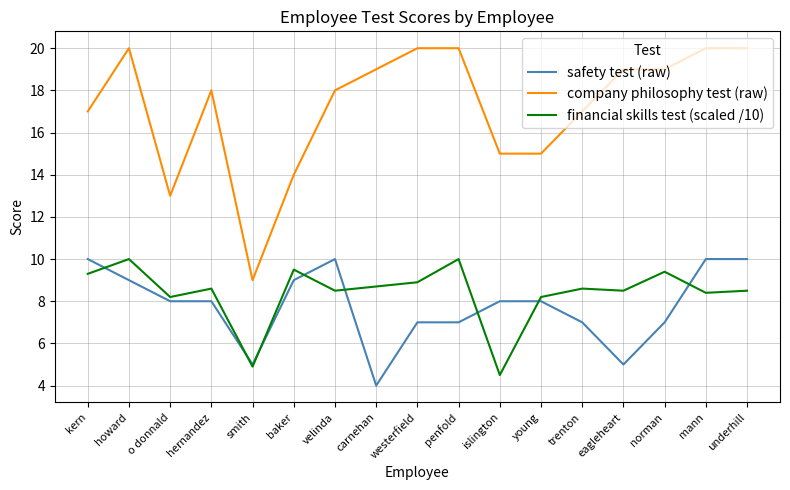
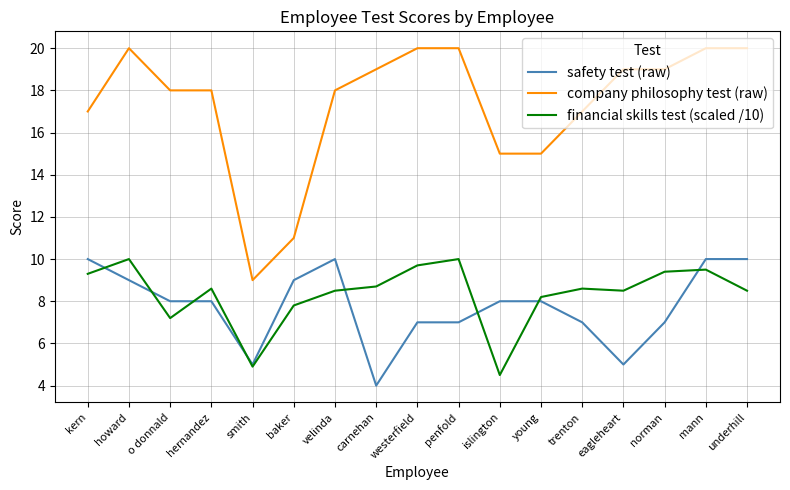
company philosophy test (raw), o donnald: 13 -> 18
financial skills test (scaled /10), o donnald: 8.2 -> 7.2
company philosophy test (raw), baker: 14 -> 11
financial skills test (scaled /10), baker: 9.5 -> 7.8
financial skills test (scaled /10), westerfield: 8.9 -> 9.7
financial skills test (scaled /10), mann: 8.4 -> 9.5
